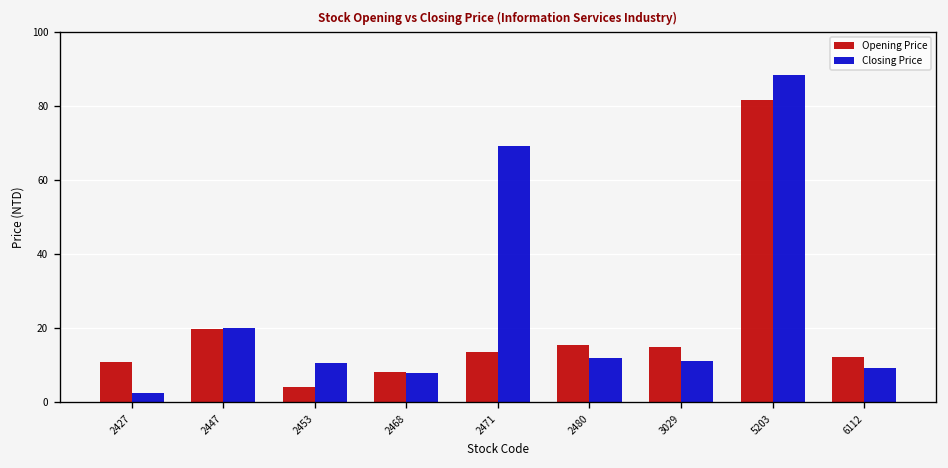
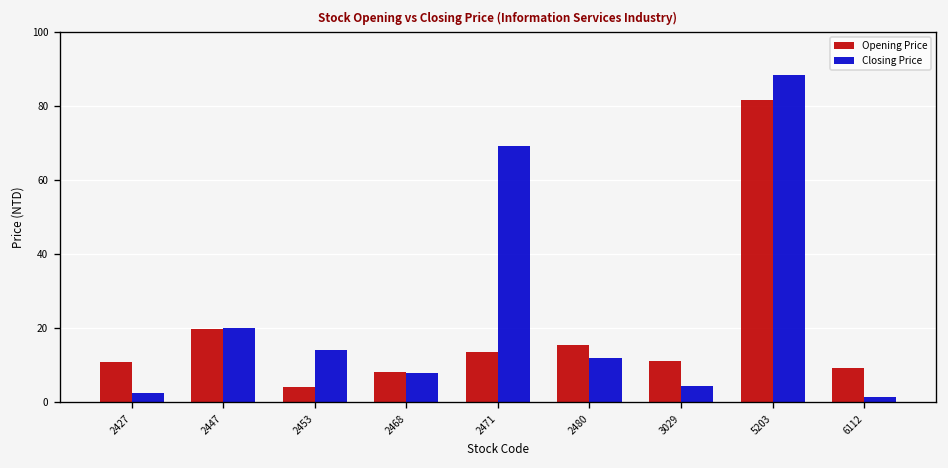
Closing Price, 2453: 11 -> 14
Opening Price, 3029: 15 -> 11
Closing Price, 3029: 11 -> 4
Opening Price, 6112: 12 -> 9
Closing Price, 6112: 9 -> 1
